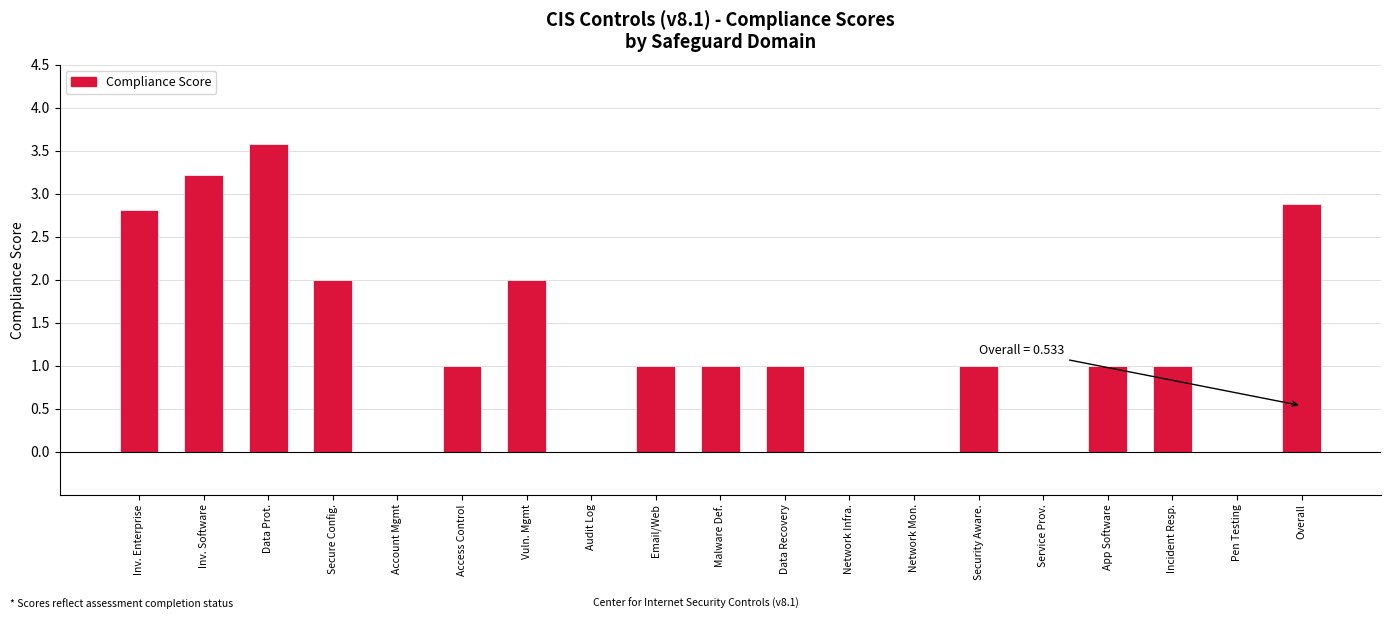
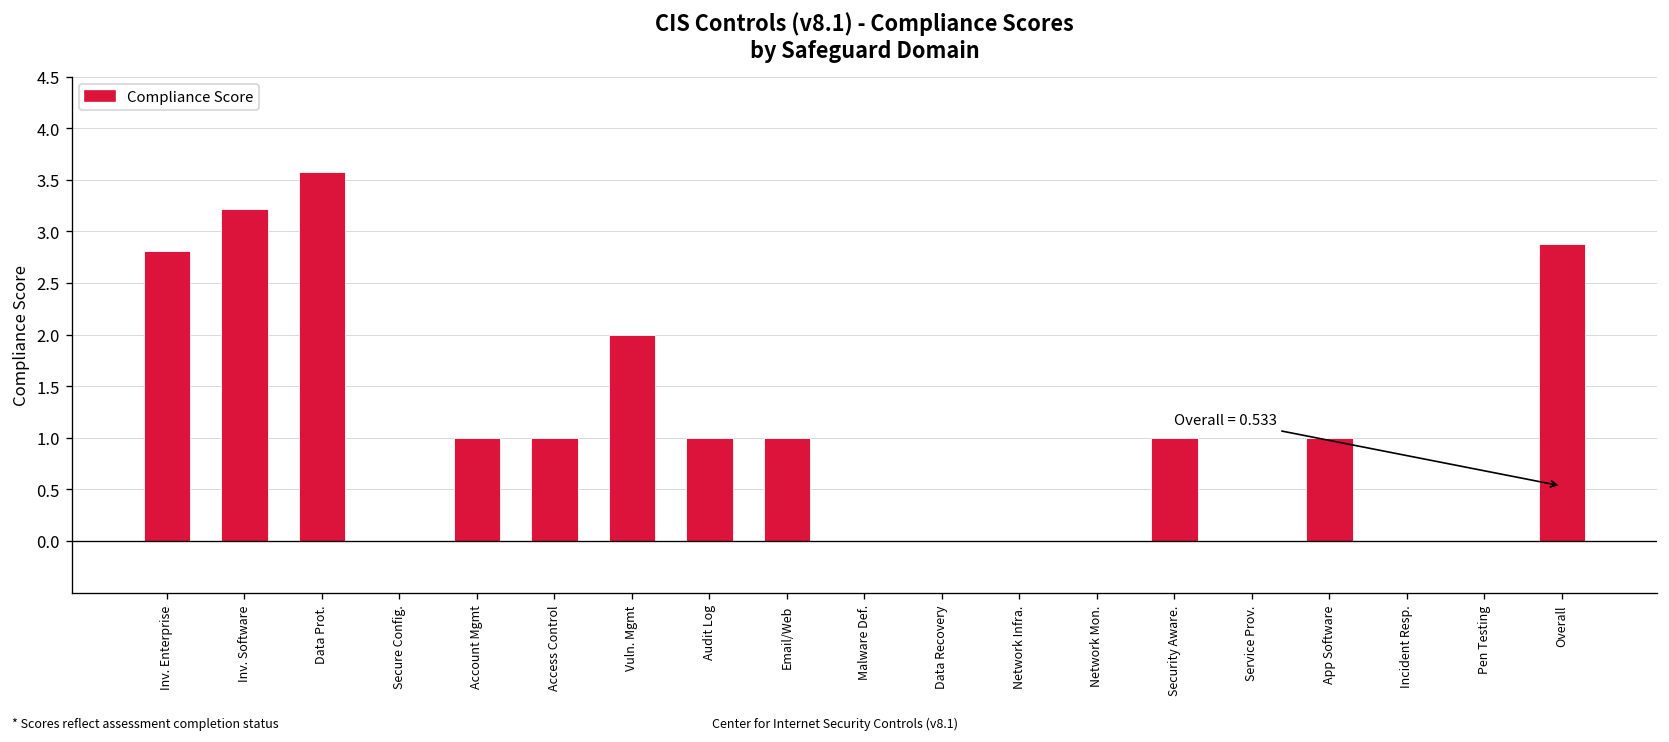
Secure Config.: 2 -> 0
Account Mgmt: 0 -> 1
Audit Log: 0 -> 1
Malware Def.: 1 -> 0
Data Recovery: 1 -> 0
Incident Resp.: 1 -> 0
